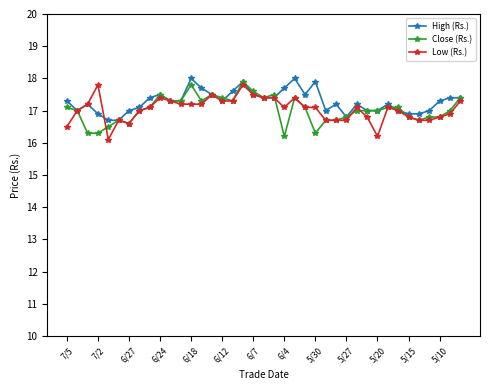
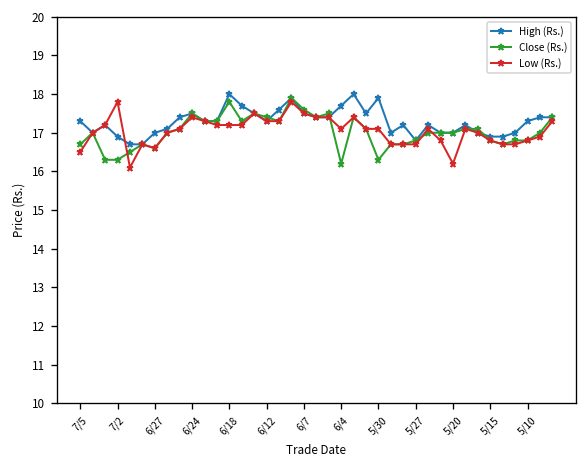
Close (Rs.), 7/5: 17.1 -> 16.7
